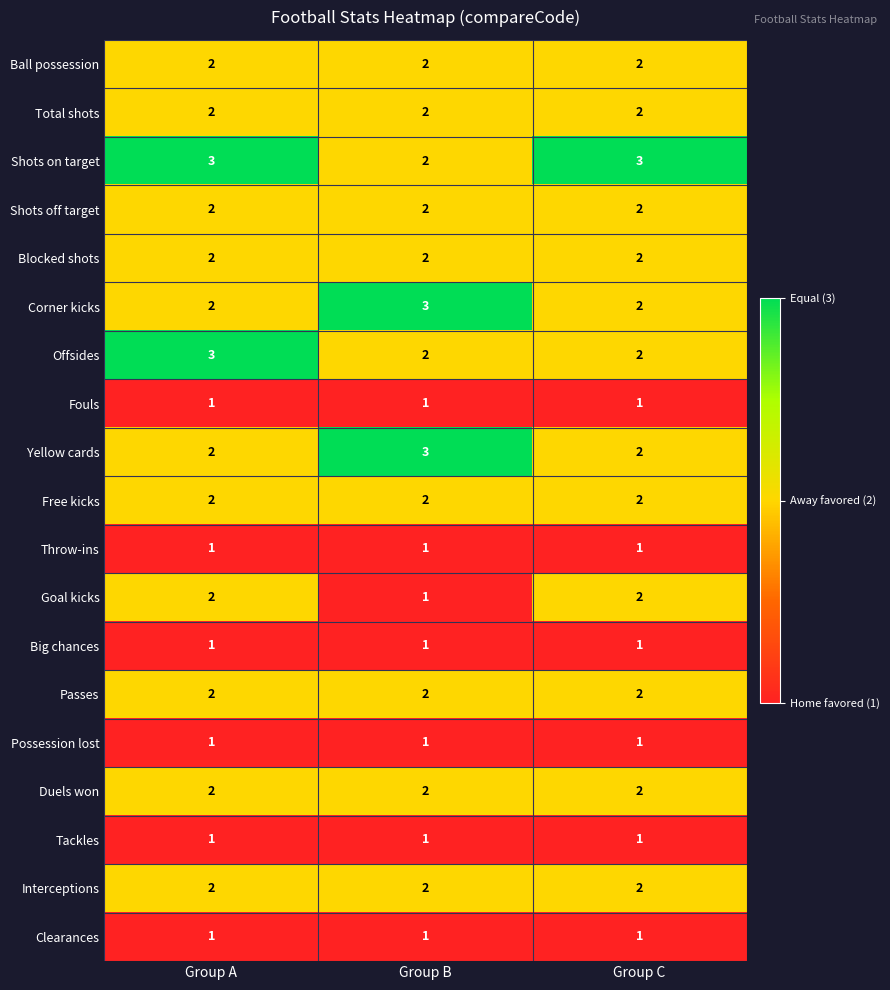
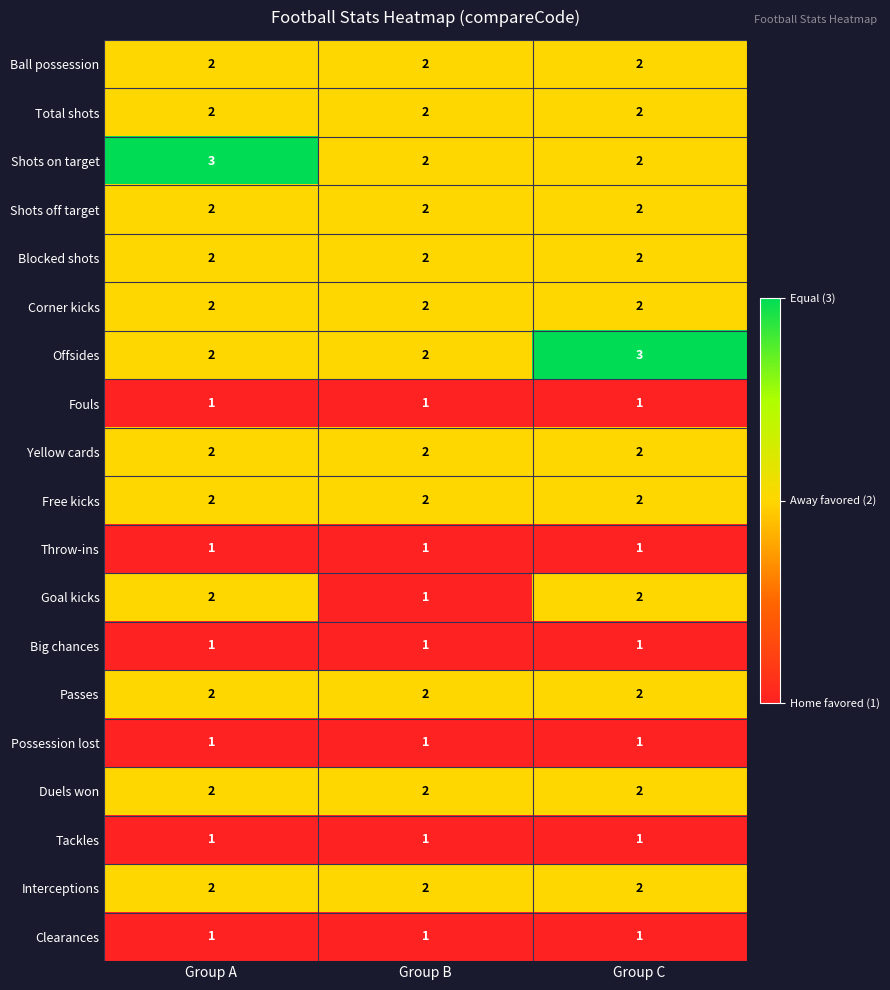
Shots on target, Group C: 3 -> 2
Corner kicks, Group B: 3 -> 2
Offsides, Group A: 3 -> 2
Offsides, Group C: 2 -> 3
Yellow cards, Group B: 3 -> 2
